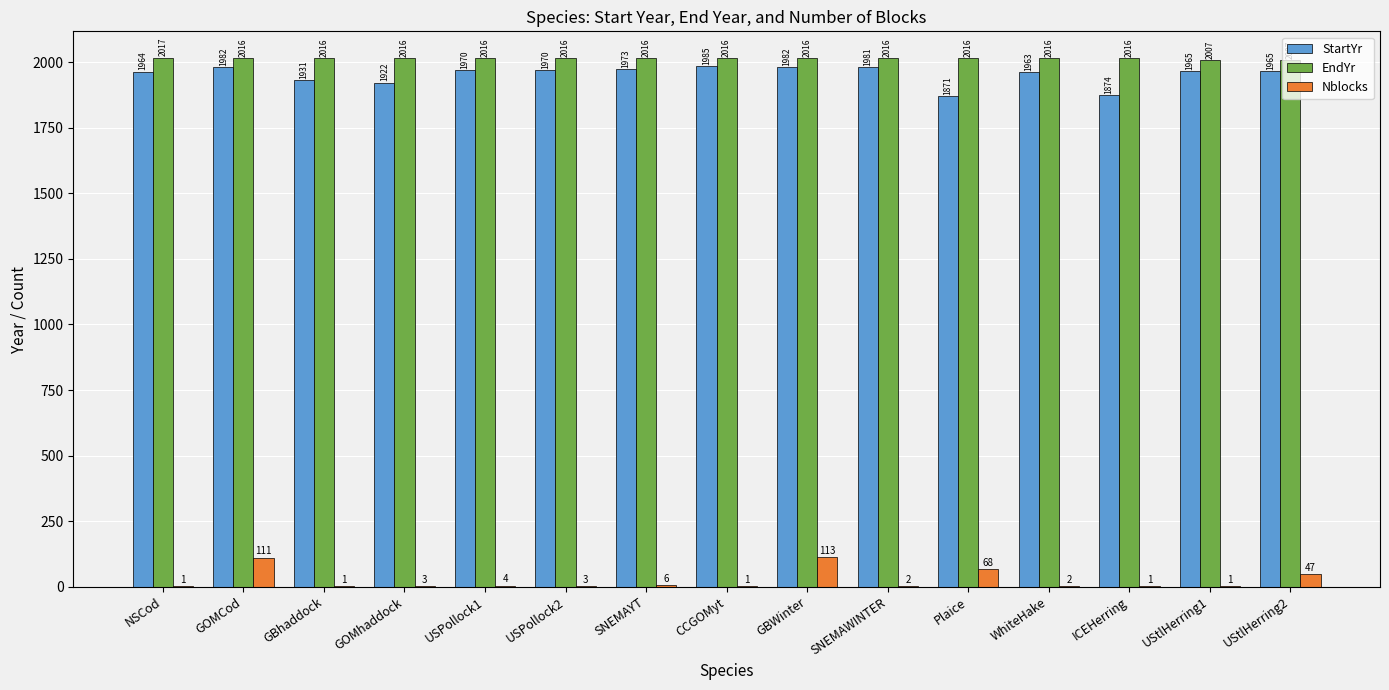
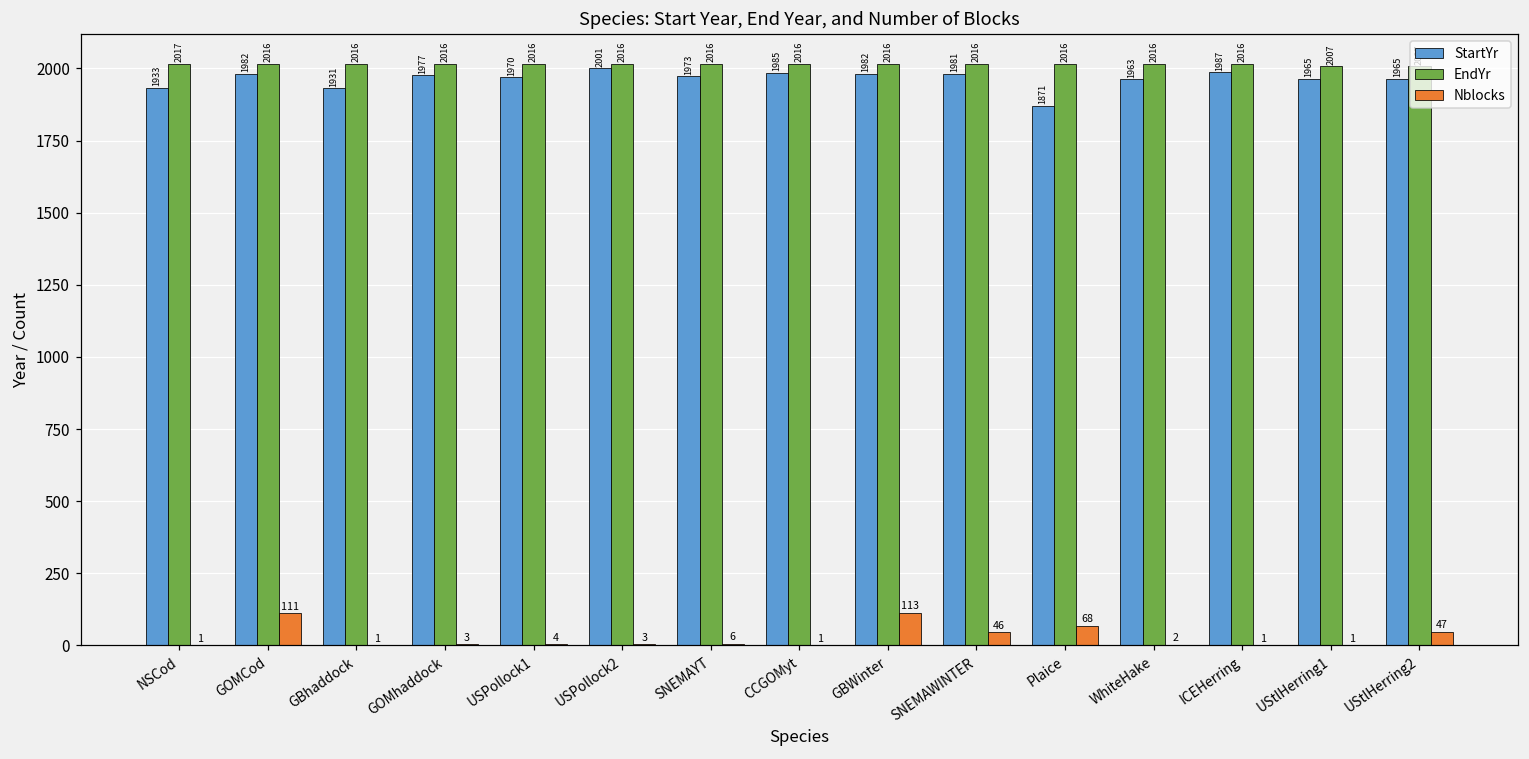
StartYr, NSCod: 1964 -> 1933
StartYr, GOMhaddock: 1922 -> 1977
StartYr, USPollock2: 1970 -> 2001
Nblocks, SNEMAWINTER: 2 -> 46
StartYr, ICEHerring: 1874 -> 1987
